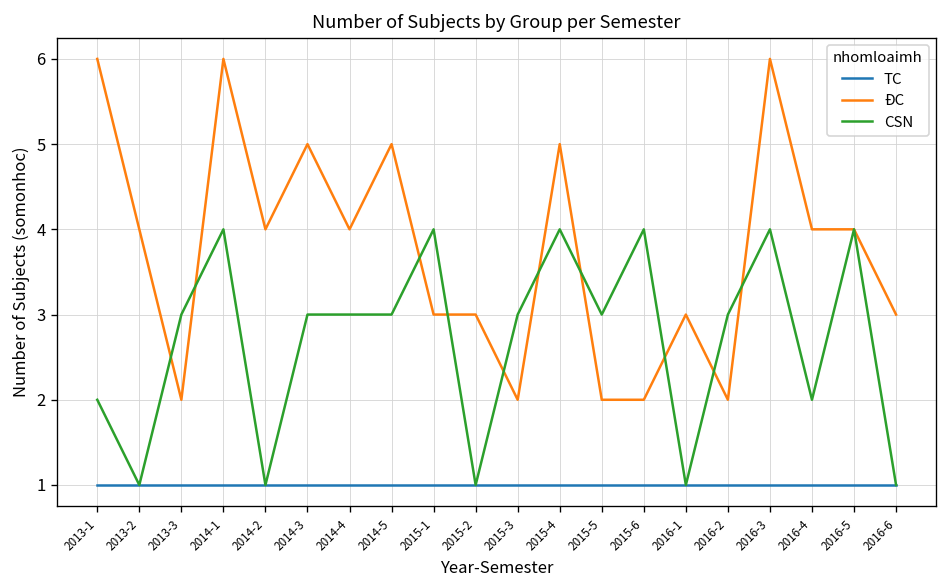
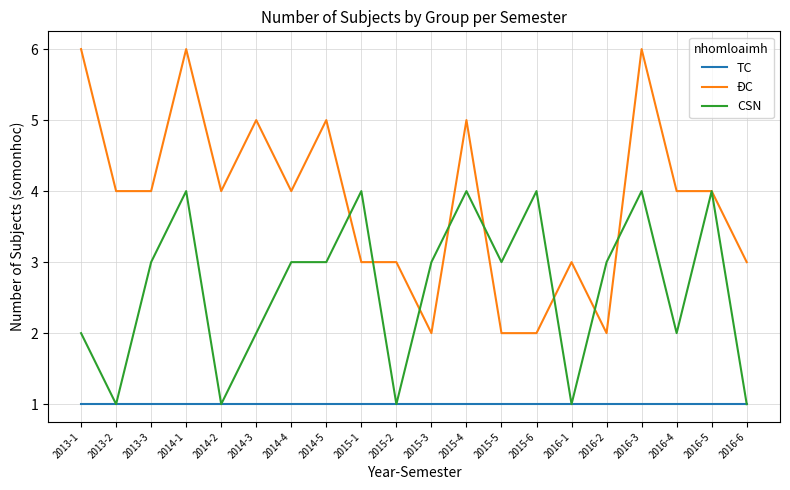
ĐC, 2013-3: 2 -> 4
CSN, 2014-3: 3 -> 2
